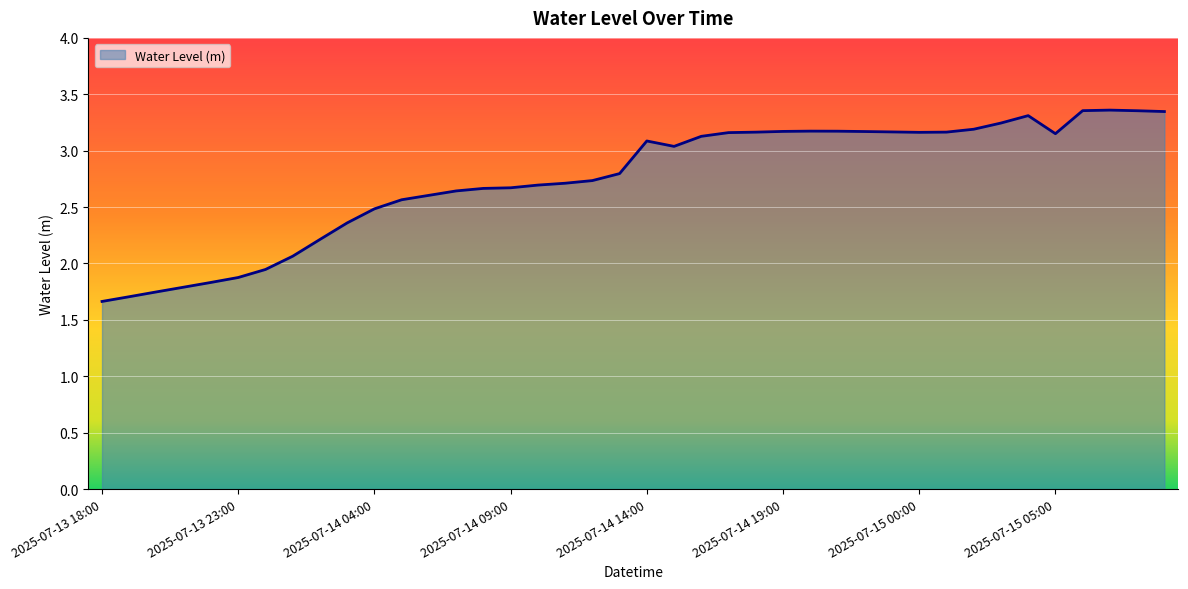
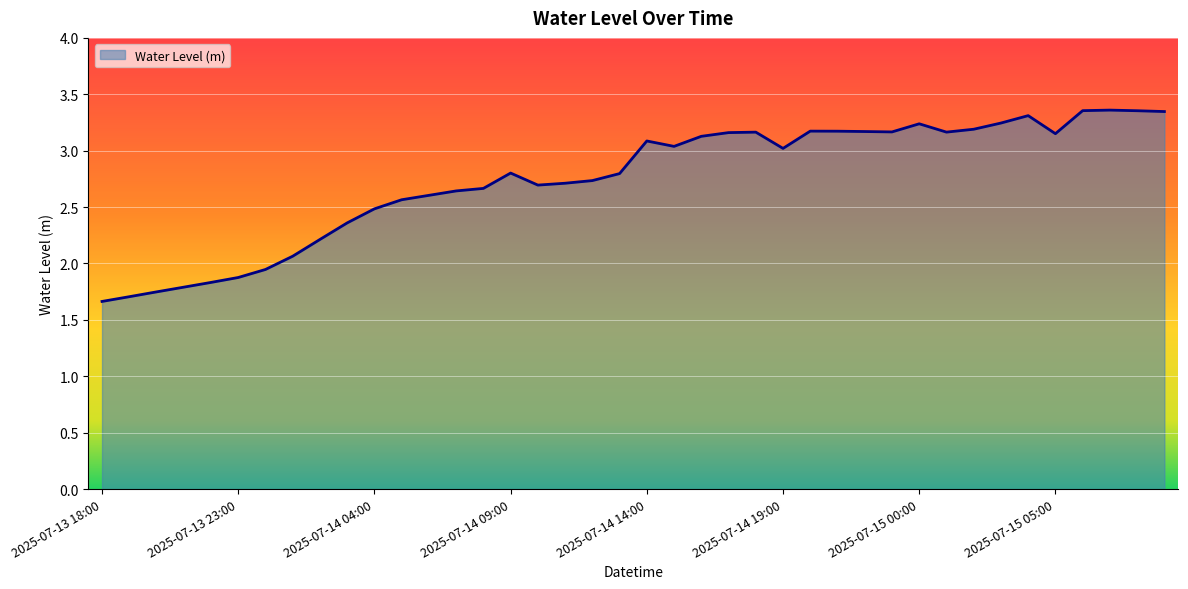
2025-07-14 09:00: 2.67 -> 2.80
2025-07-14 19:00: 3.17 -> 3.02
2025-07-15 00:00: 3.16 -> 3.24
